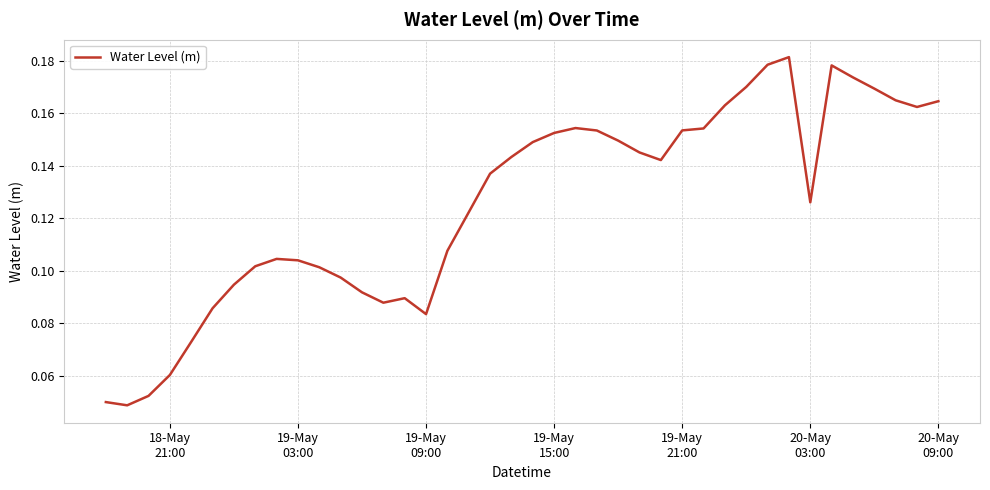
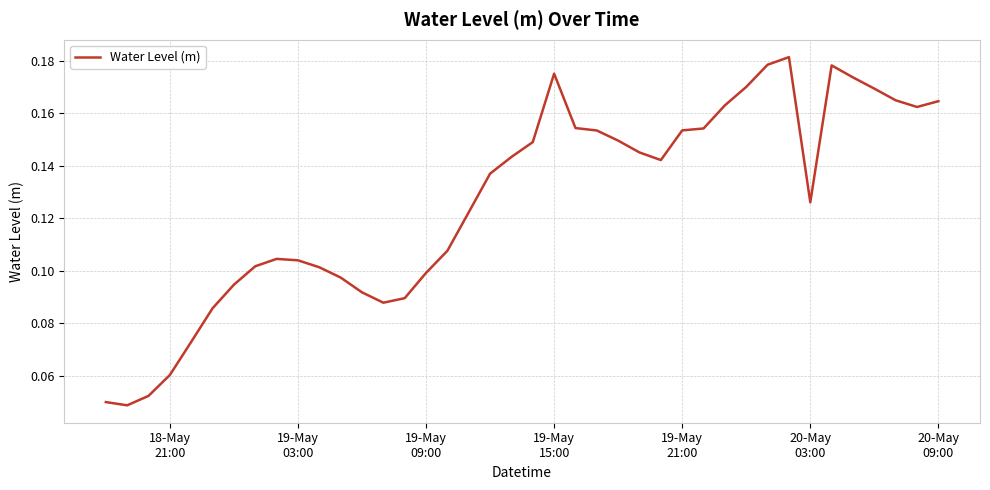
19-May 09:00: 0.083 -> 0.099
19-May 15:00: 0.152 -> 0.175
